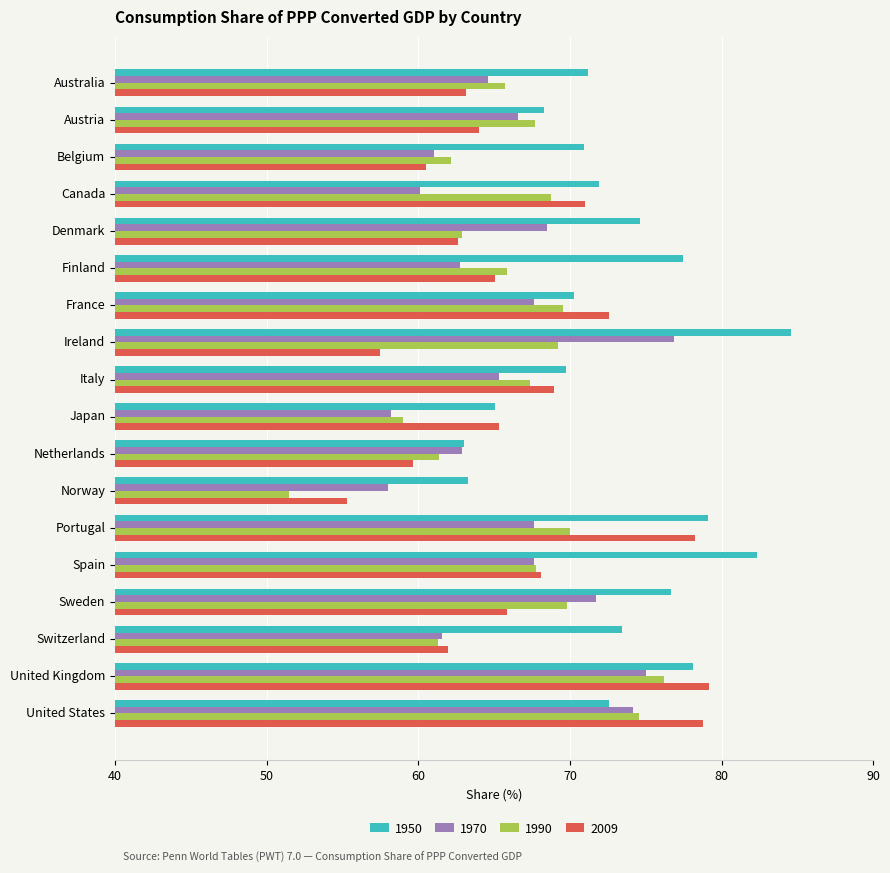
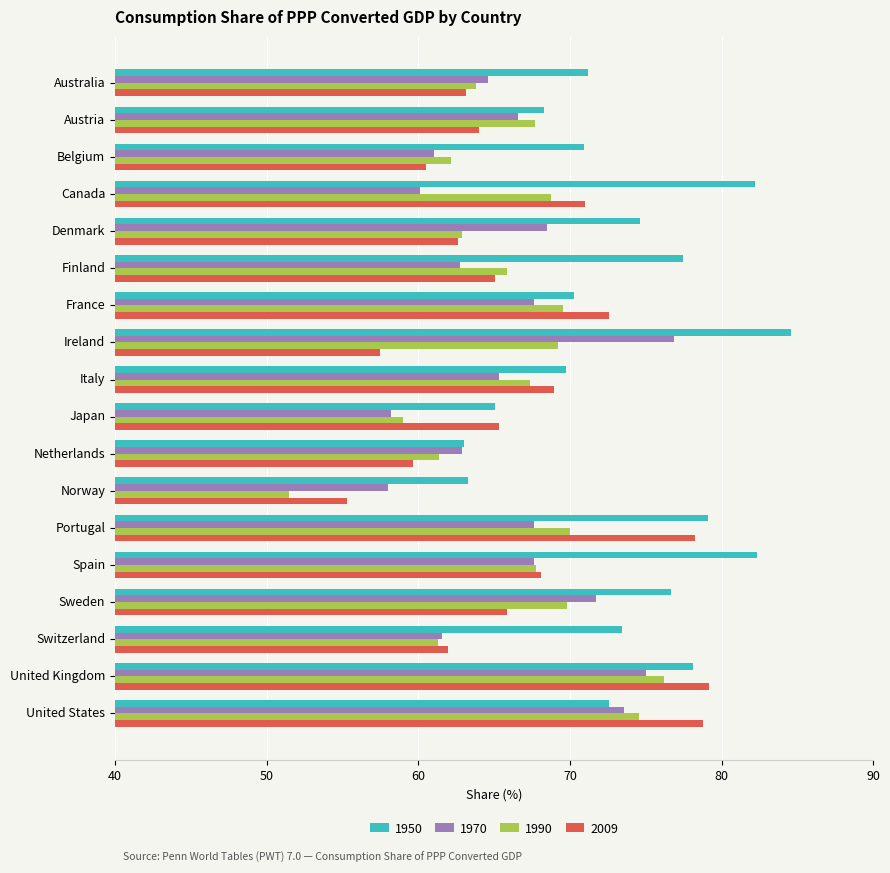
1990, Australia: 65.7 -> 63.8
1950, Canada: 72.0 -> 82.2
1970, United States: 74.2 -> 73.6
